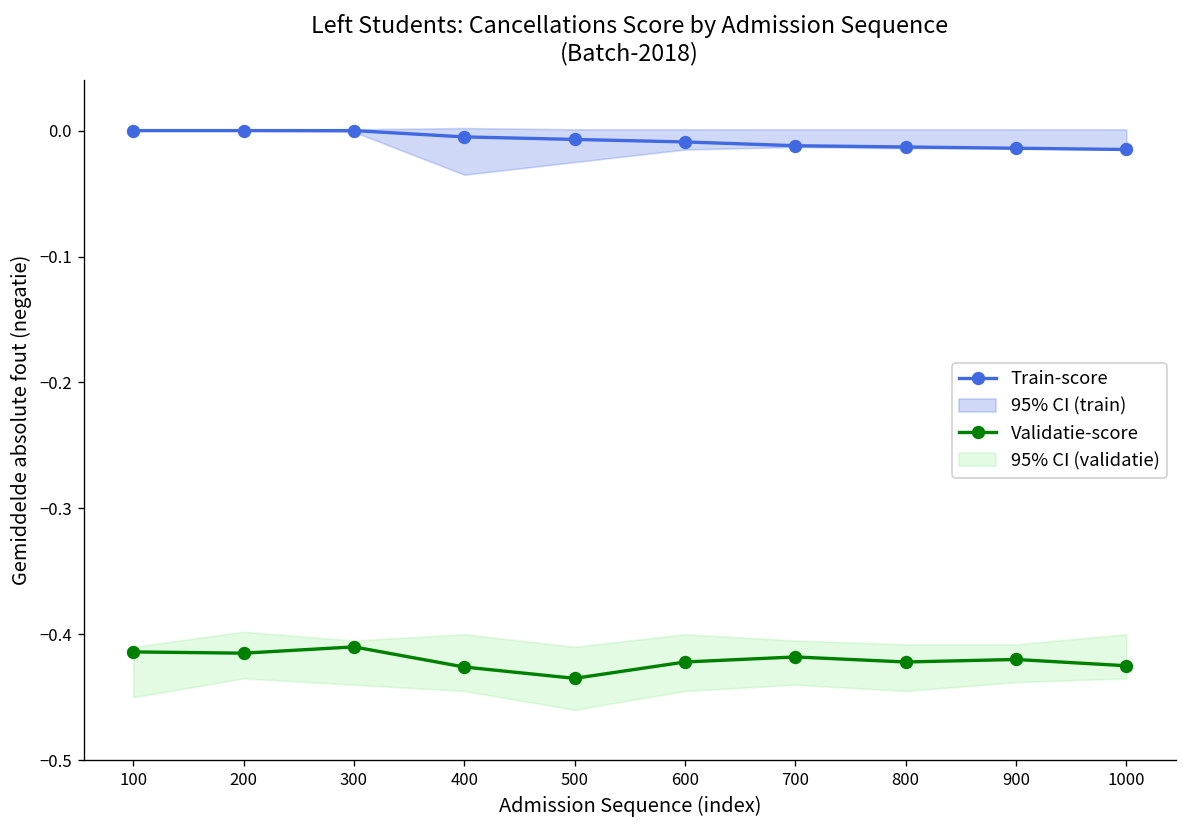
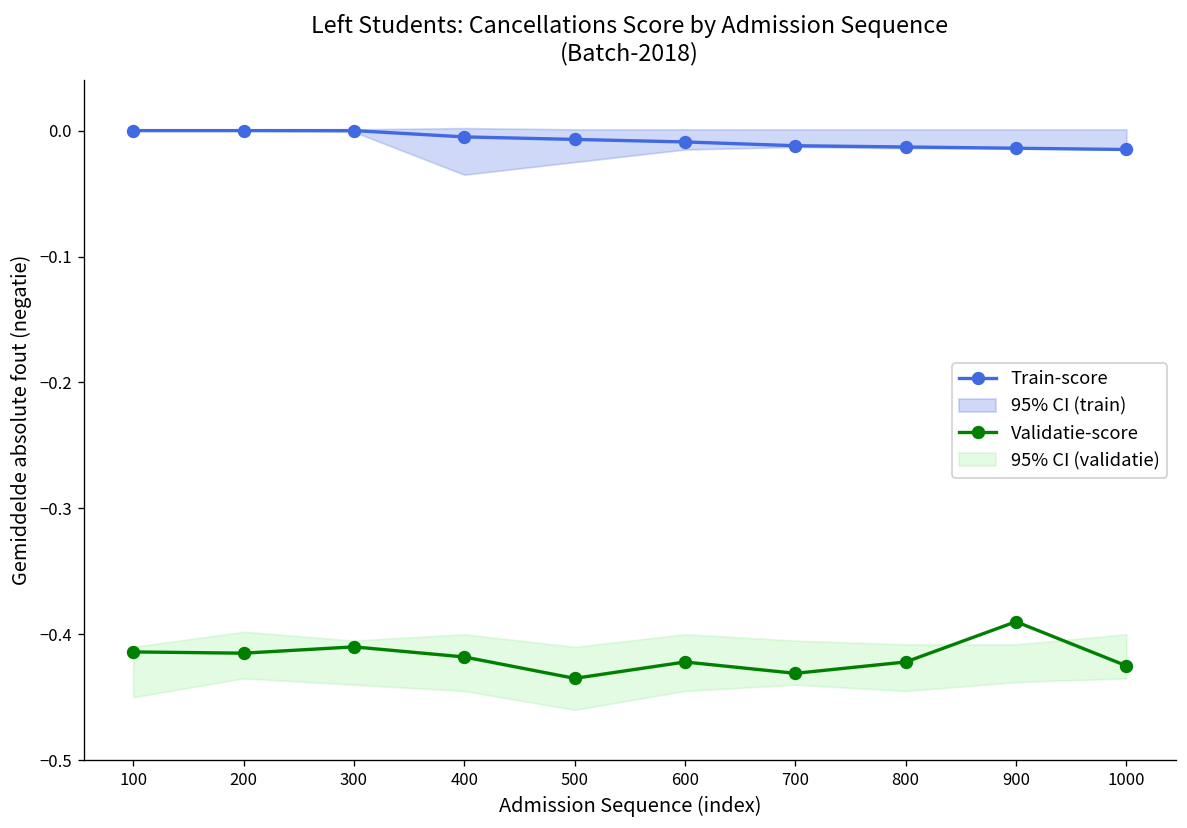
Validatie-score, 400: -0.426 -> -0.418
Validatie-score, 700: -0.418 -> -0.431
Validatie-score, 900: -0.42 -> -0.39
